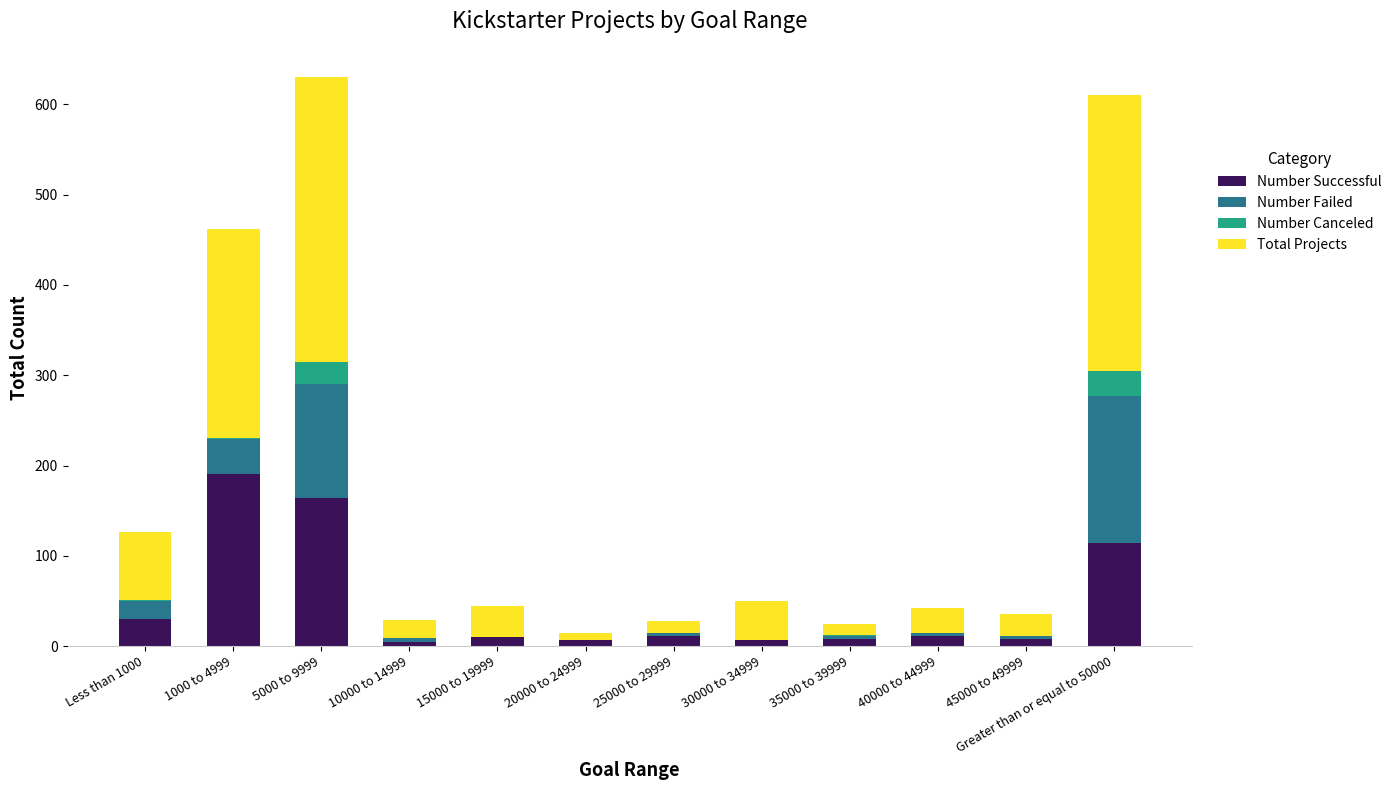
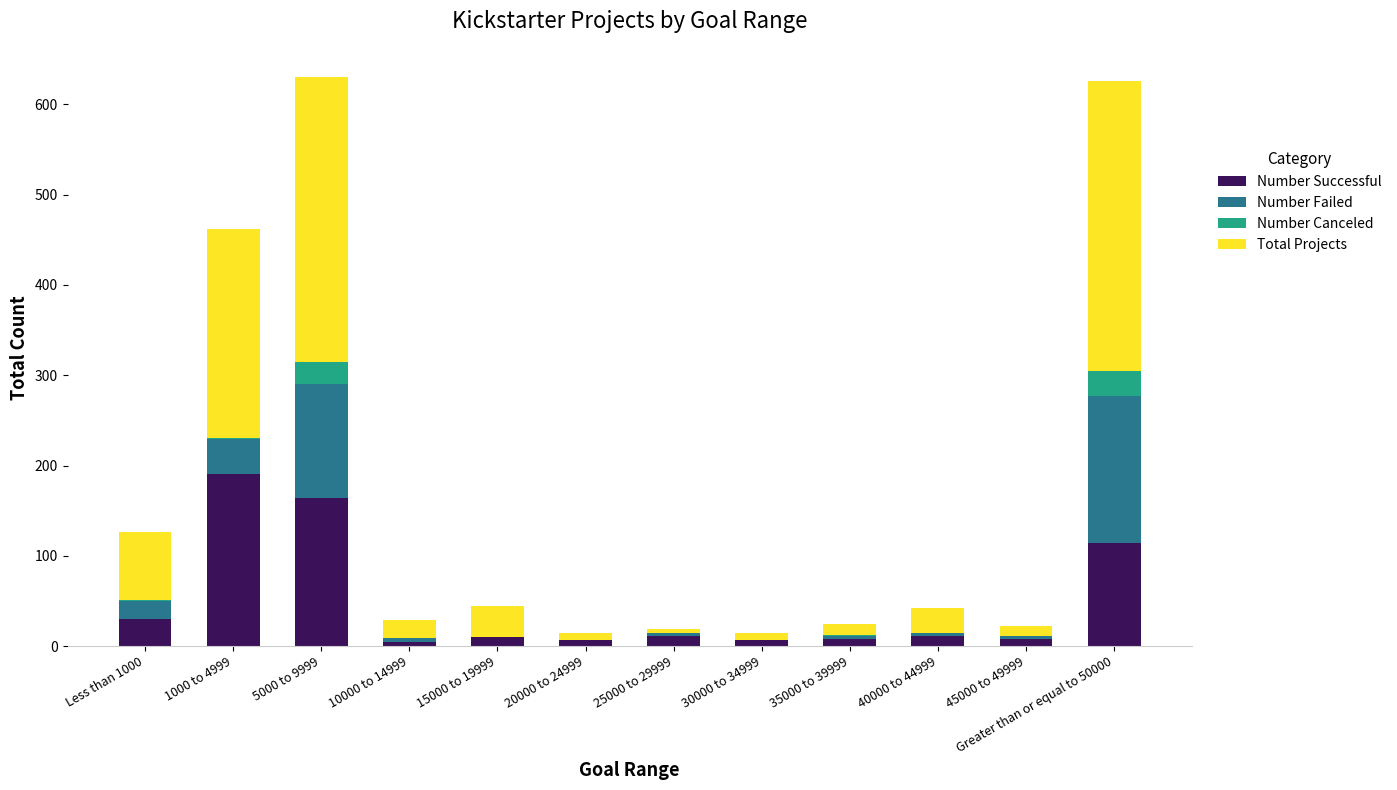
Total Projects, 25000 to 29999: 14 -> 5
Total Projects, 30000 to 34999: 40 -> 10
Total Projects, 45000 to 49999: 30 -> 10
Total Projects, Greater than or equal to 50000: 310 -> 320
